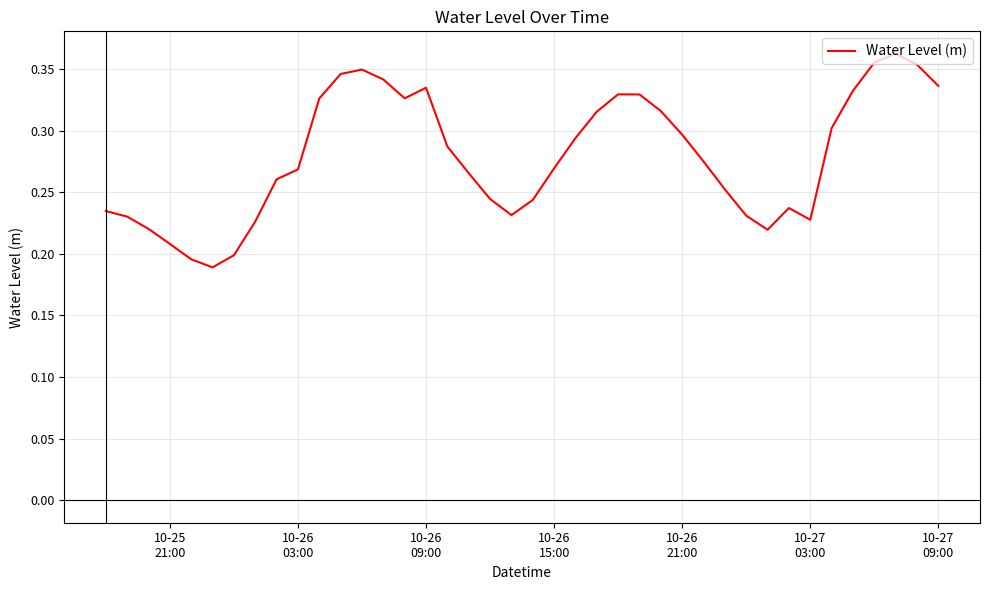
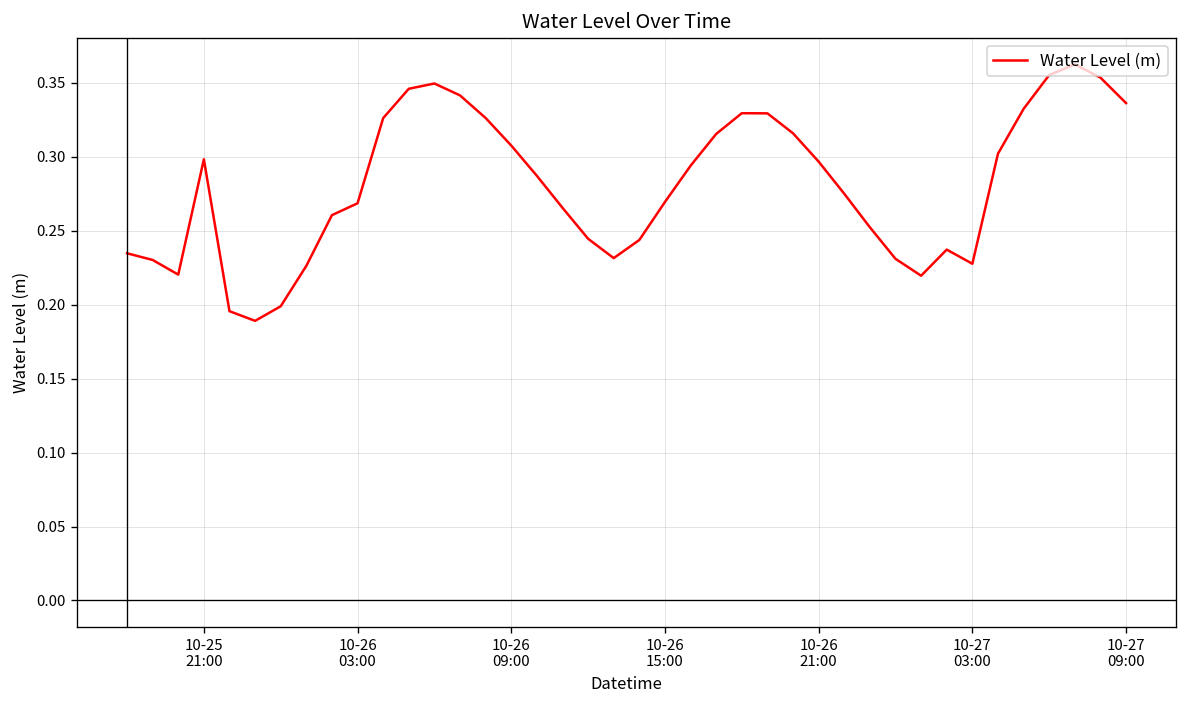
10-25 21:00: 0.208 -> 0.298
10-26 09:00: 0.335 -> 0.308
